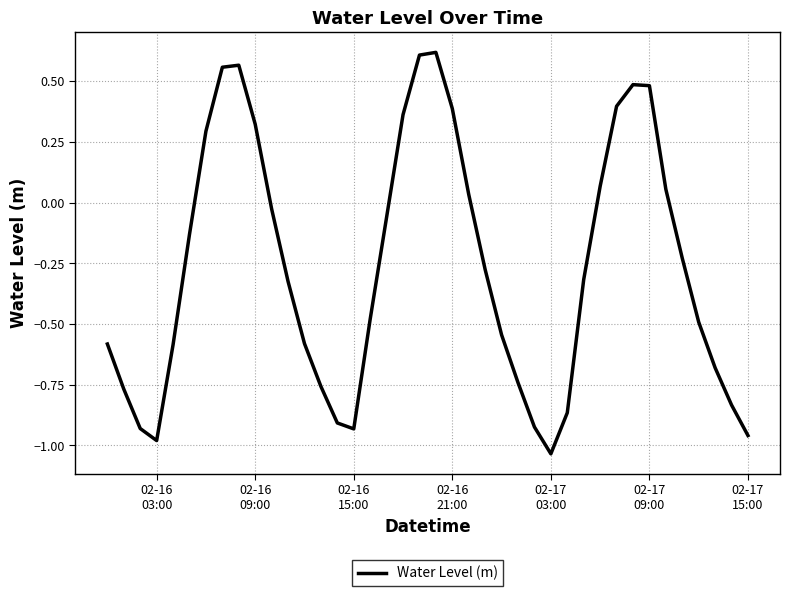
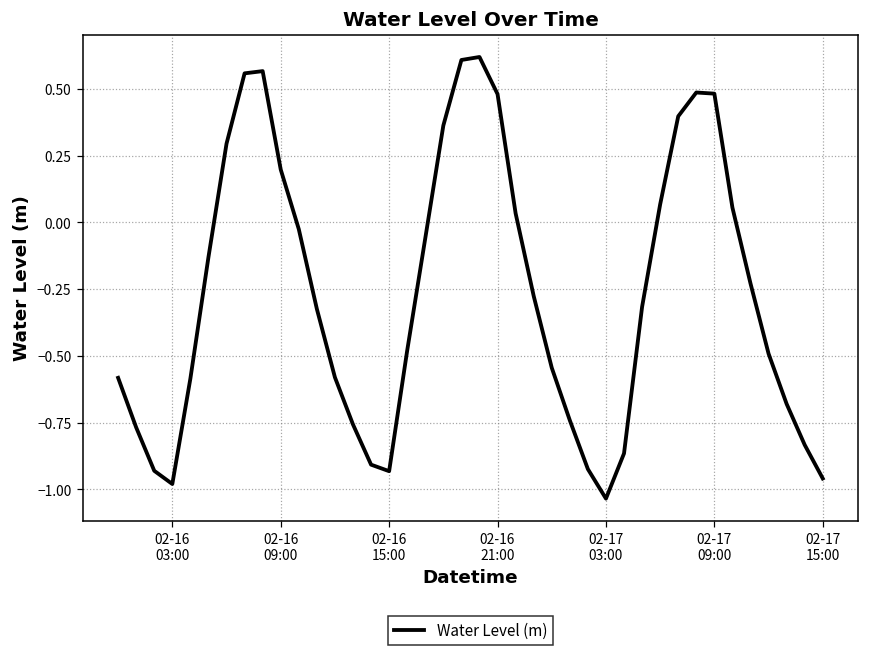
02-16 09:00: 0.32 -> 0.20
02-16 21:00: 0.39 -> 0.48
